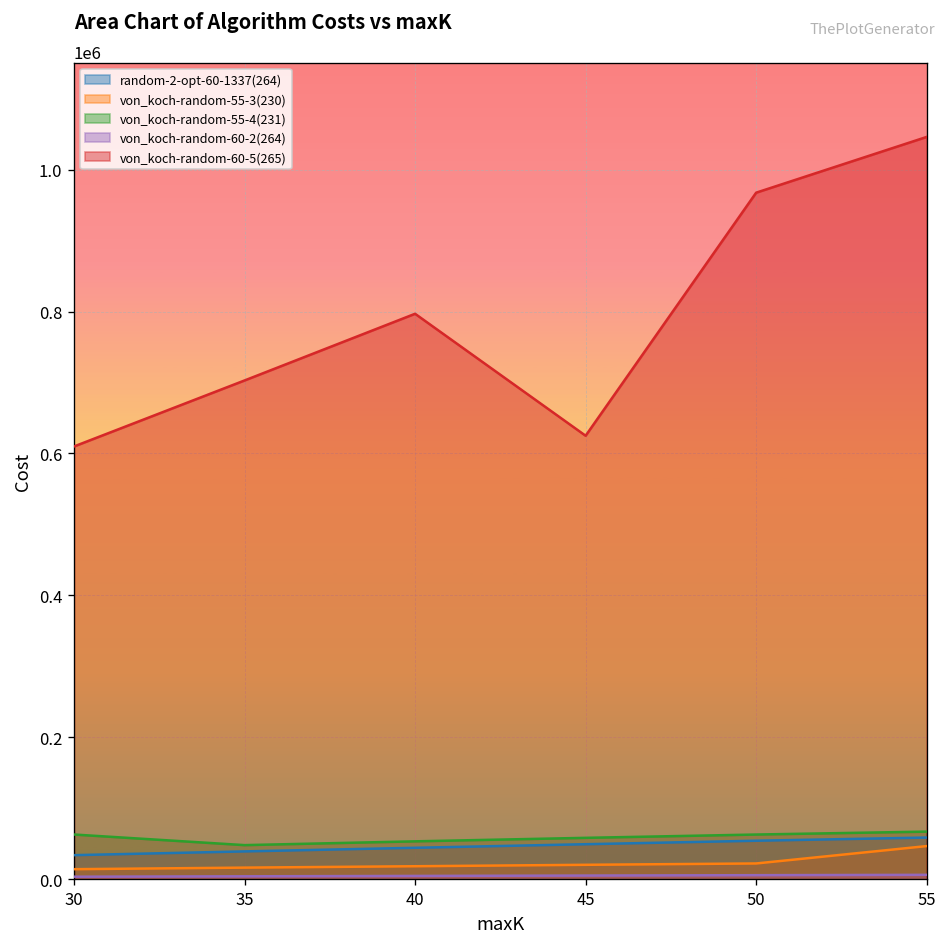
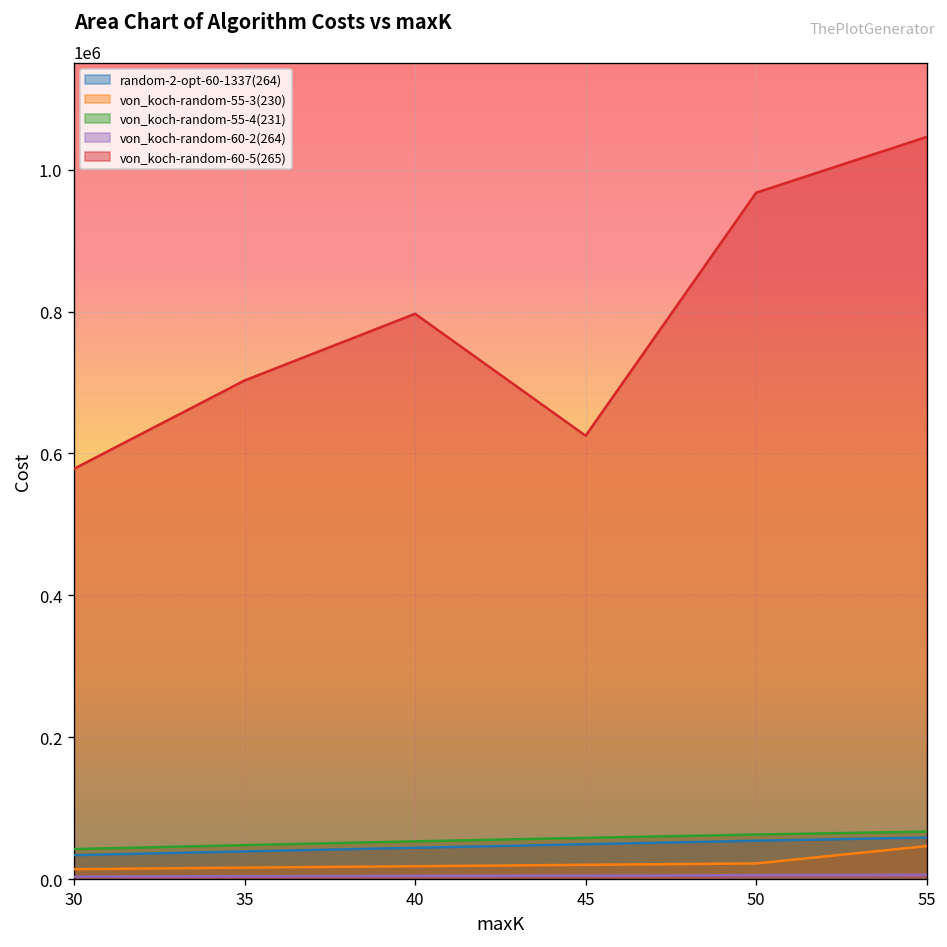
von_koch-random-55-4(231), 30: 60000 -> 40000
von_koch-random-60-5(265), 30: 610000 -> 580000
